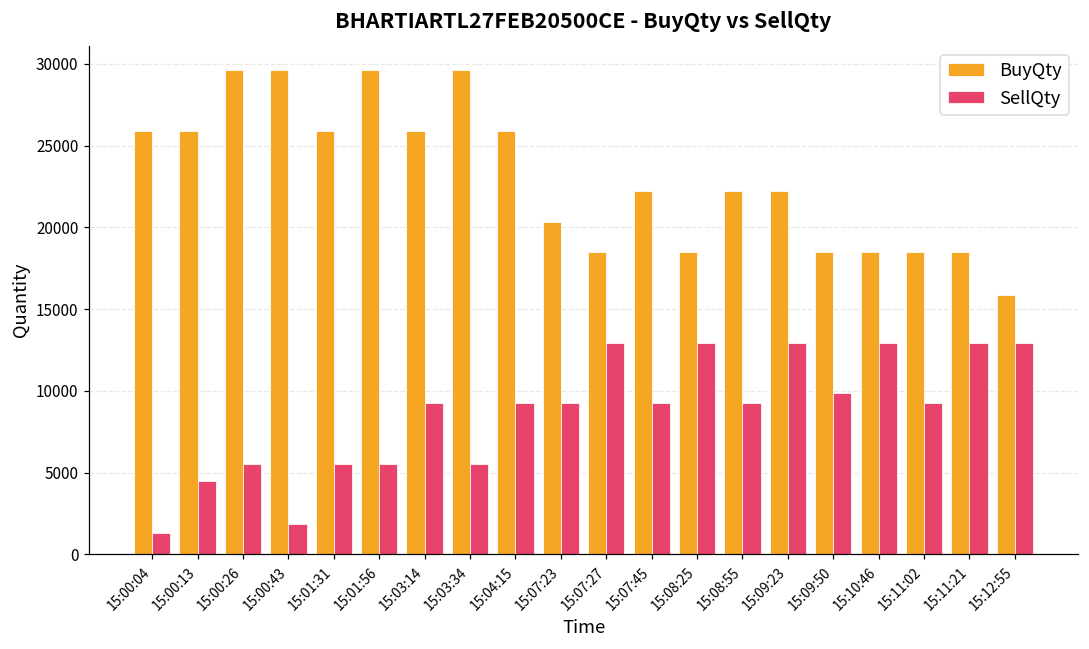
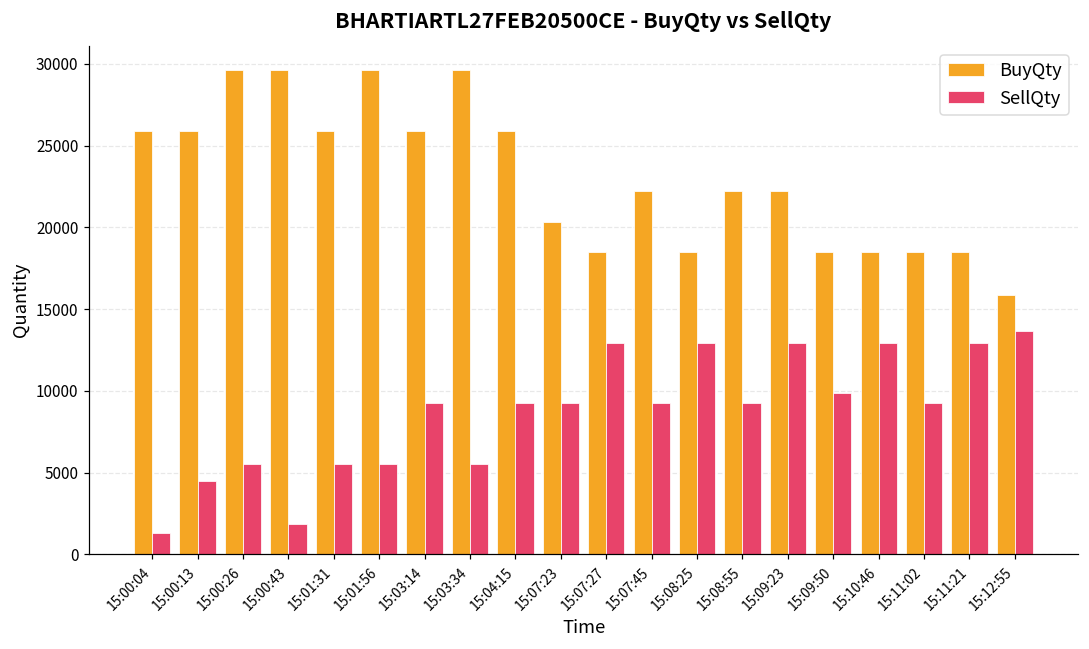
SellQty, 15:12:55: 13000 -> 13700
